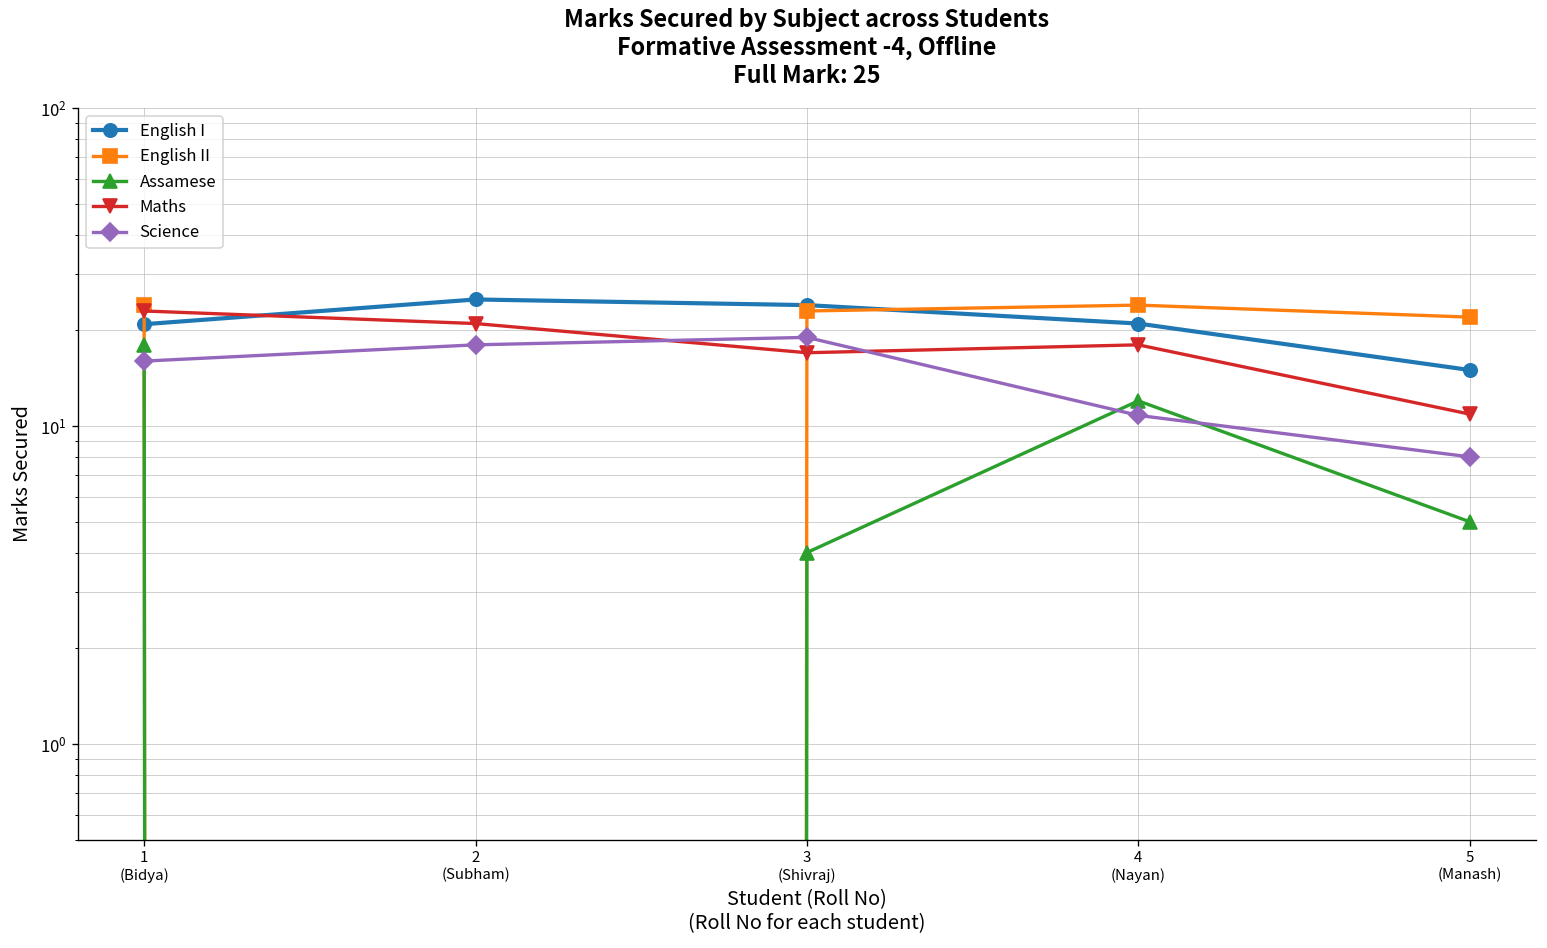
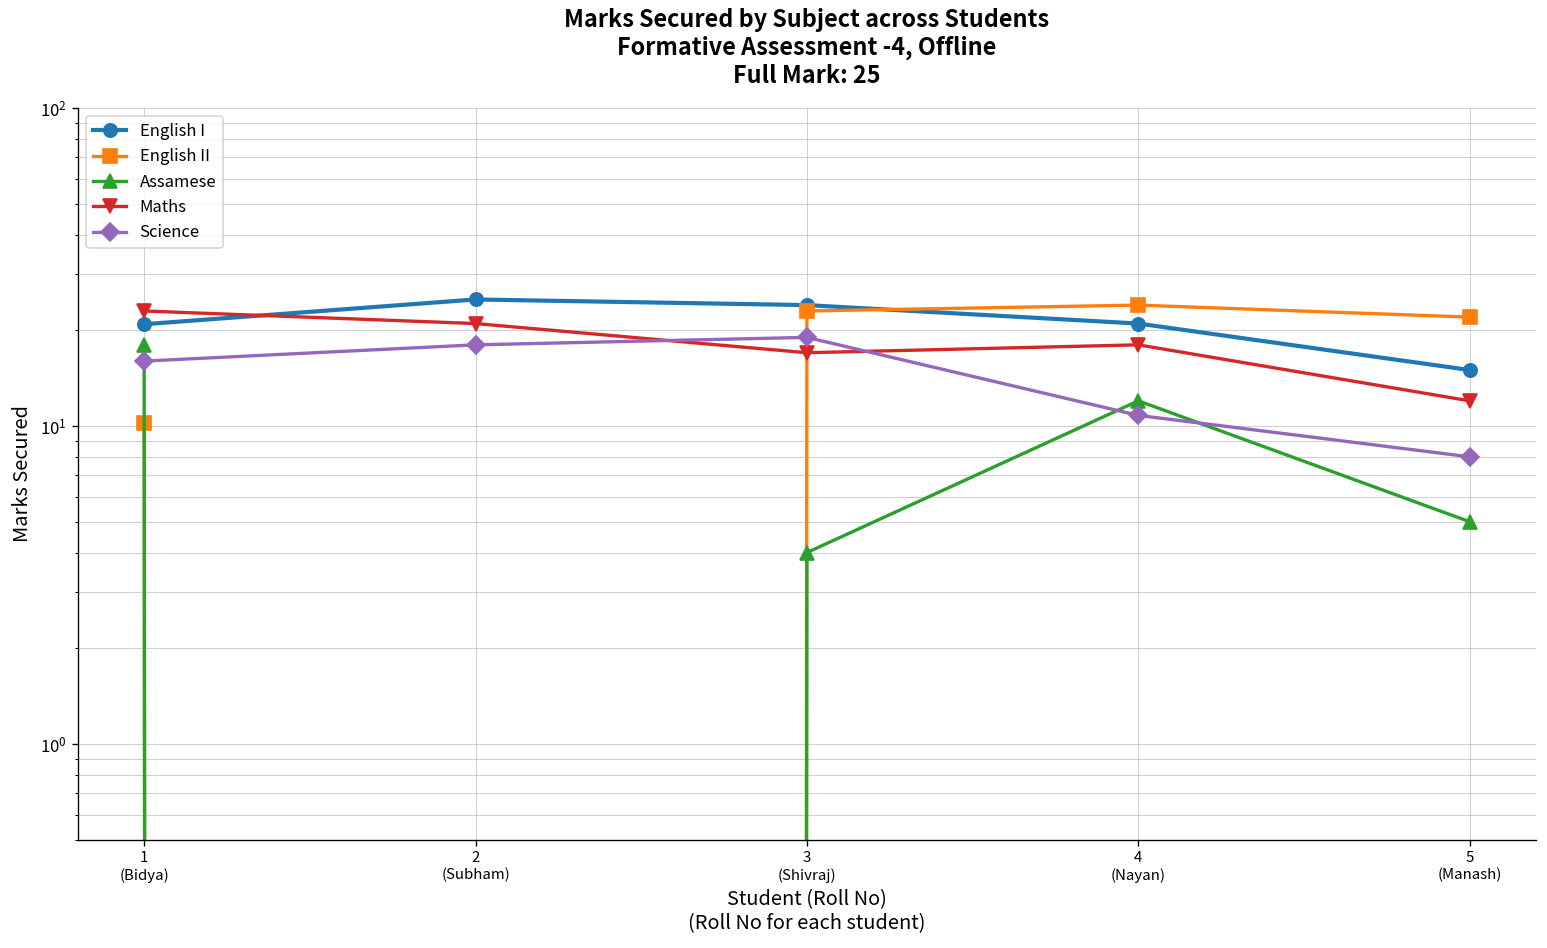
English II, 1 (Bidya): 24 -> 10.2
Maths, 5 (Manash): 10.9 -> 12
